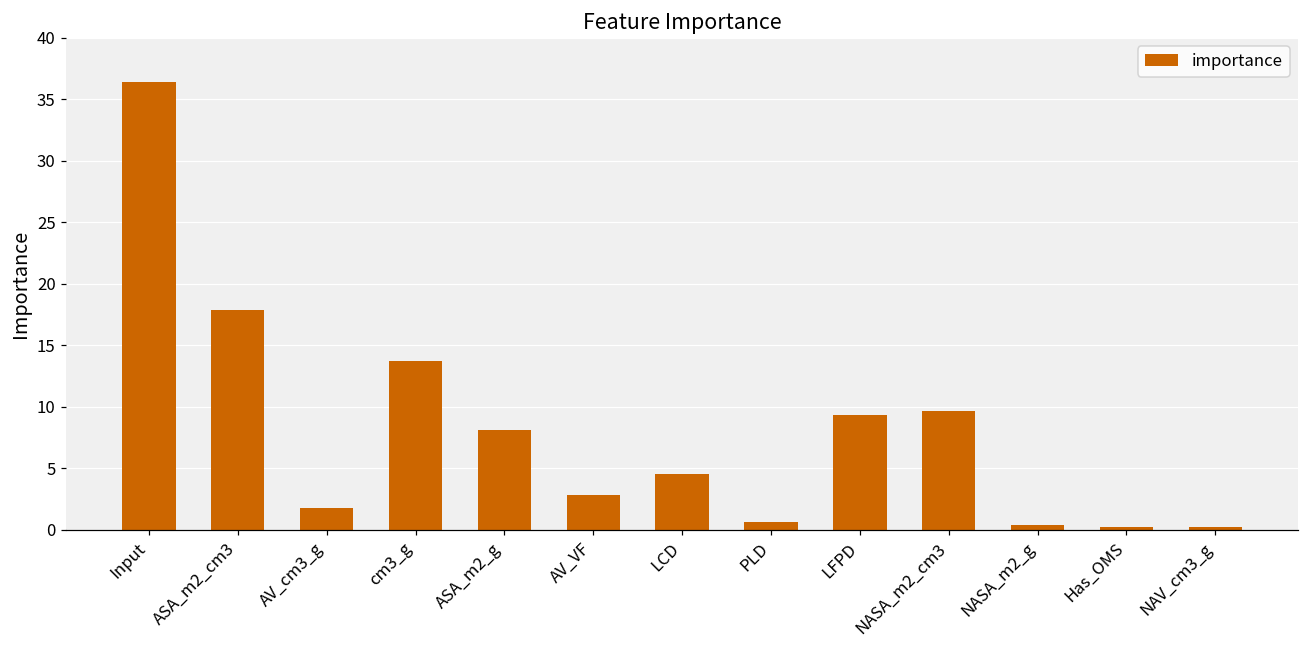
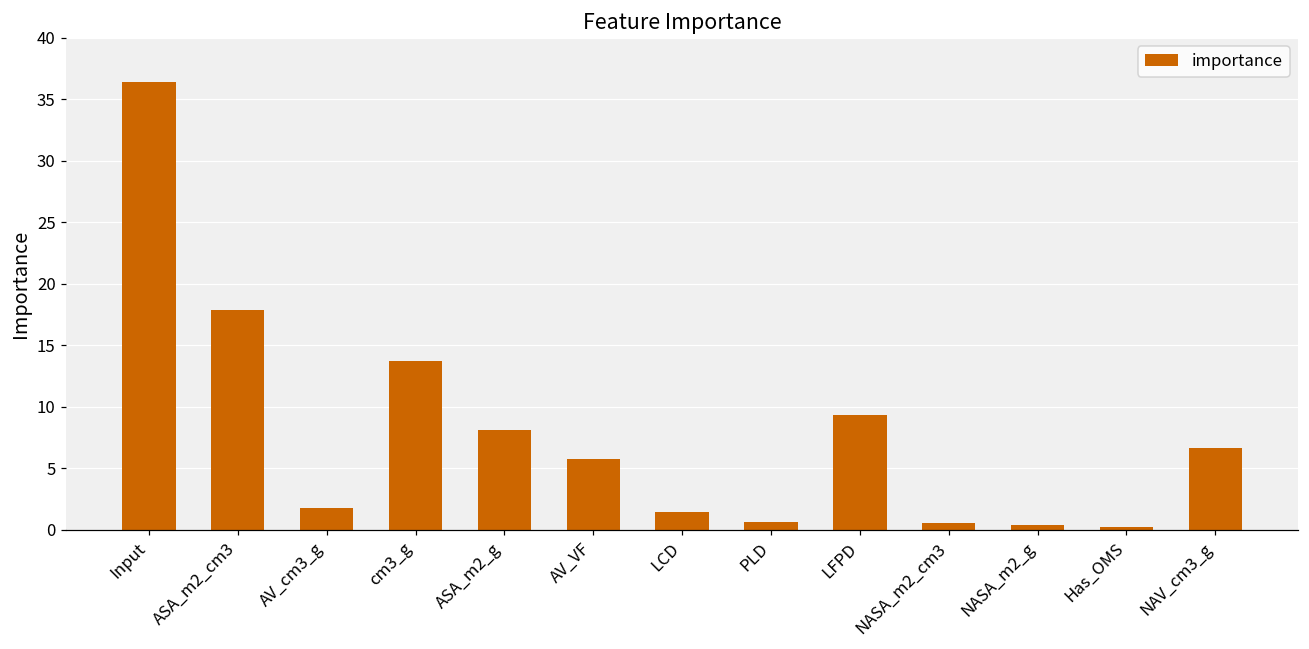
AV_VF: 2.8 -> 5.8
LCD: 4.6 -> 1.4
NASA_m2_cm3: 9.7 -> 0.6
NAV_cm3_g: 0.2 -> 6.7
